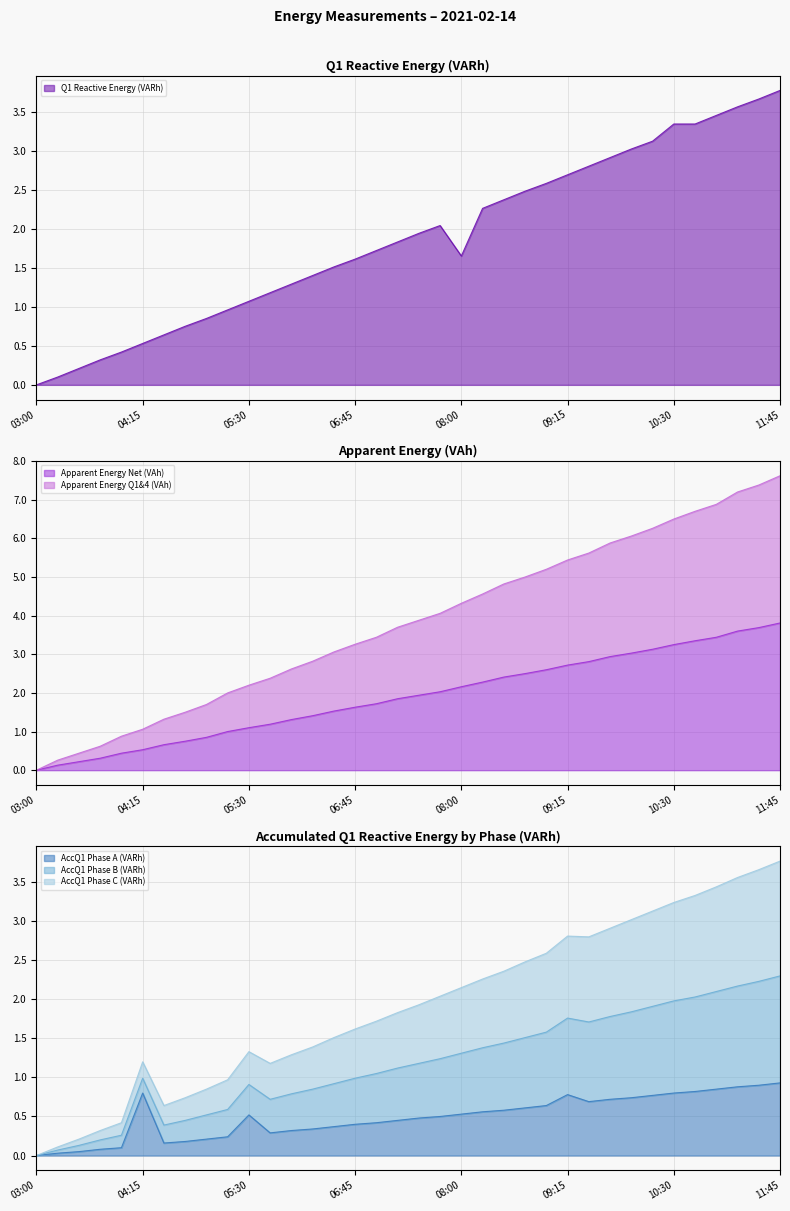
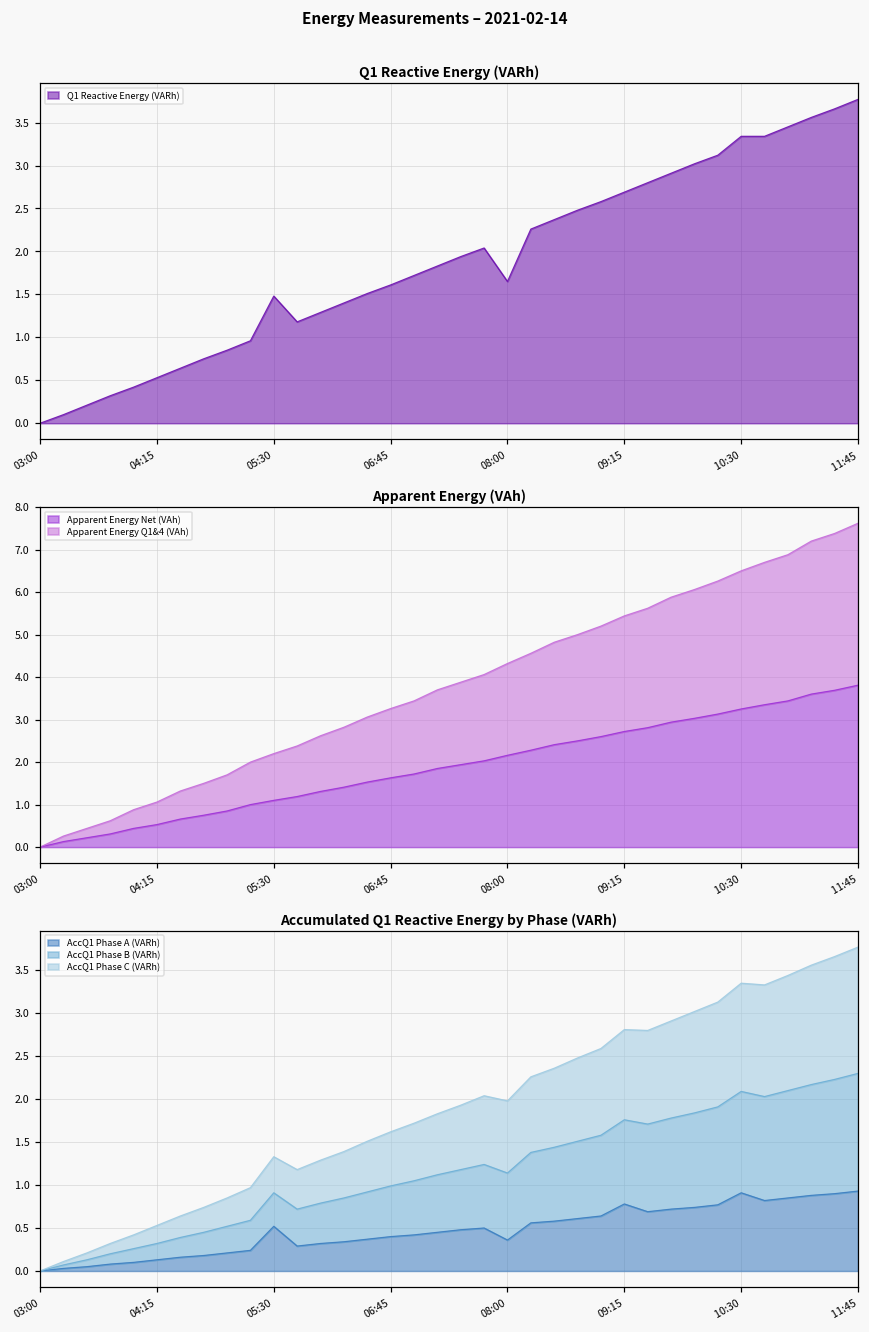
Q1 Reactive Energy (VARh), 05:30: 1.1 -> 1.5
Accumulated Q1 Reactive Energy by Phase (VARh), AccQ1 Phase A (VARh), 04:15: 0.8 -> 0.1
Accumulated Q1 Reactive Energy by Phase (VARh), AccQ1 Phase A (VARh), 08:00: 0.5 -> 0.4
Accumulated Q1 Reactive Energy by Phase (VARh), AccQ1 Phase A (VARh), 10:30: 0.8 -> 0.9
